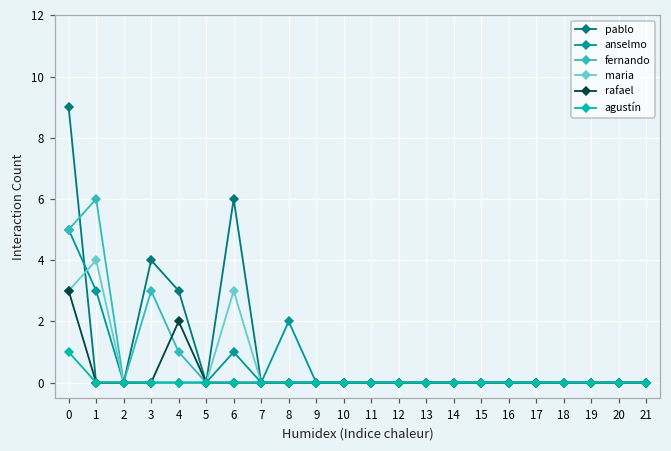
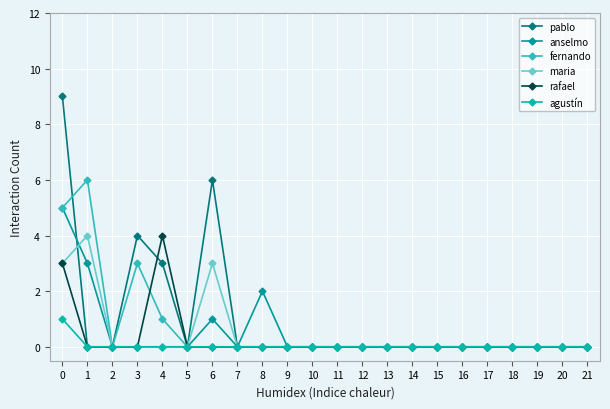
rafael, 4: 2 -> 4
